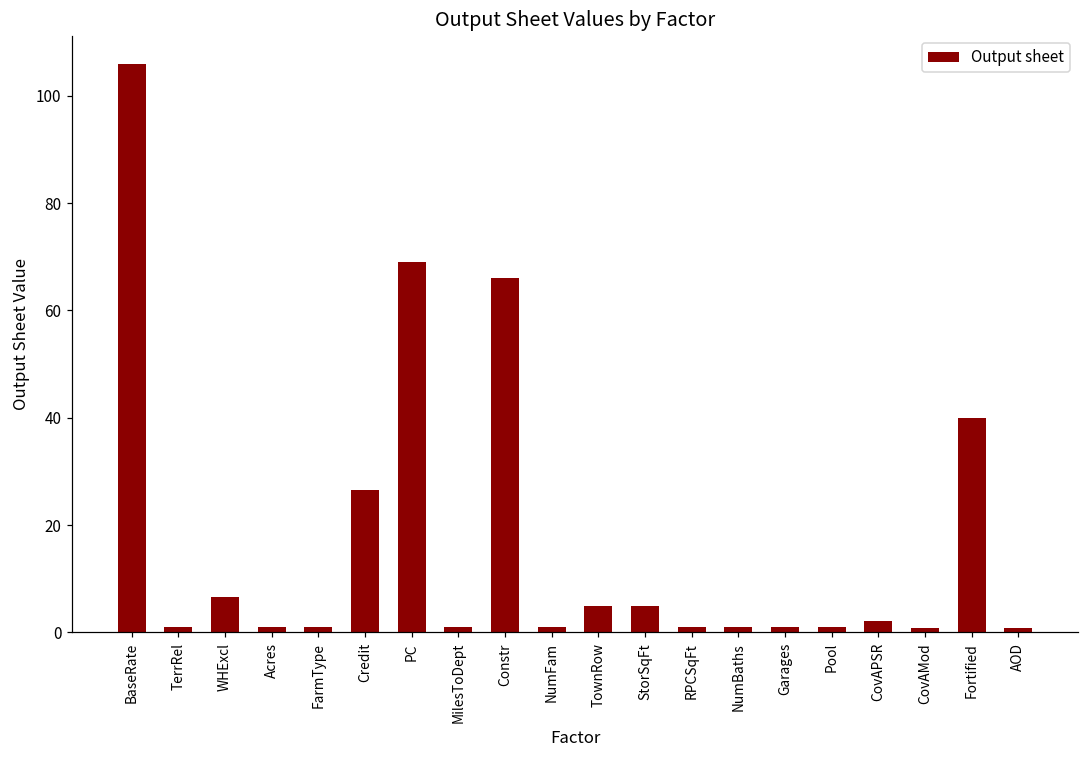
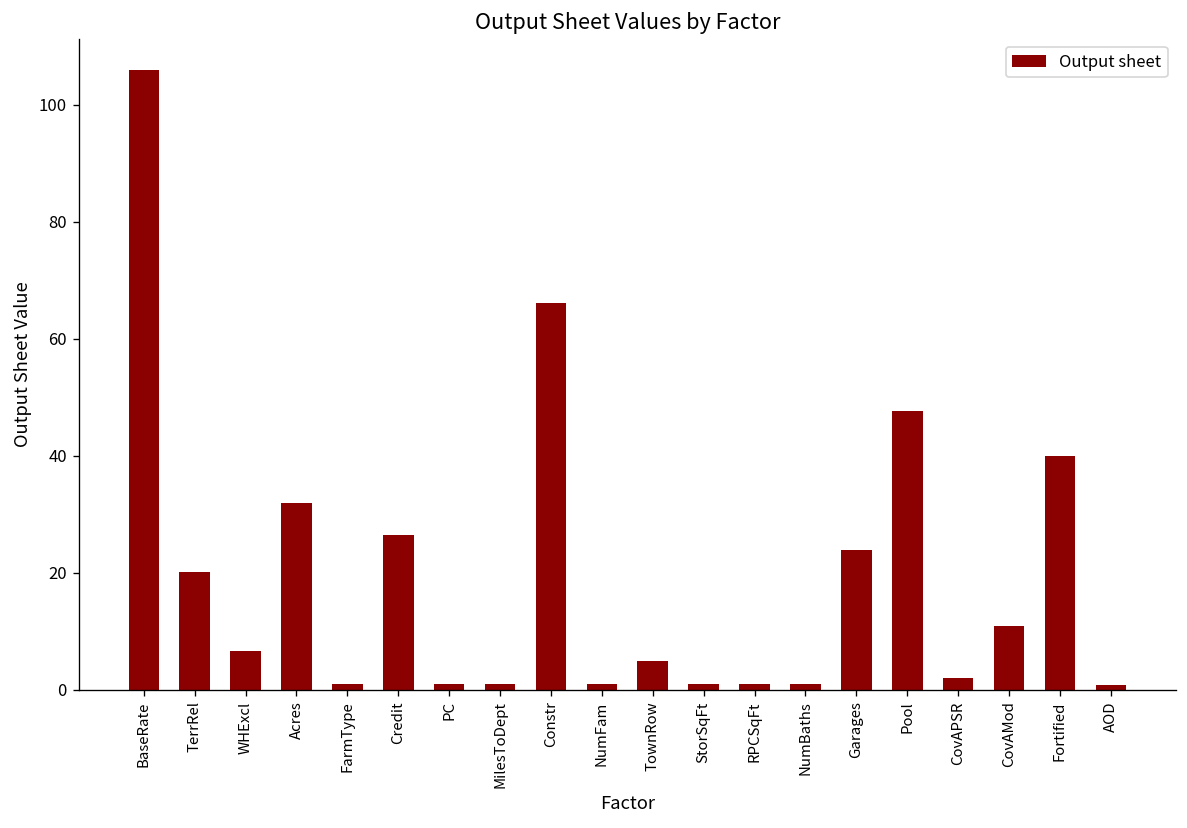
TerrRel: 1 -> 20
Acres: 1 -> 32
PC: 69 -> 1
StorSqFt: 5 -> 1
Garages: 1 -> 24
Pool: 1 -> 48
CovAMod: 1 -> 11
